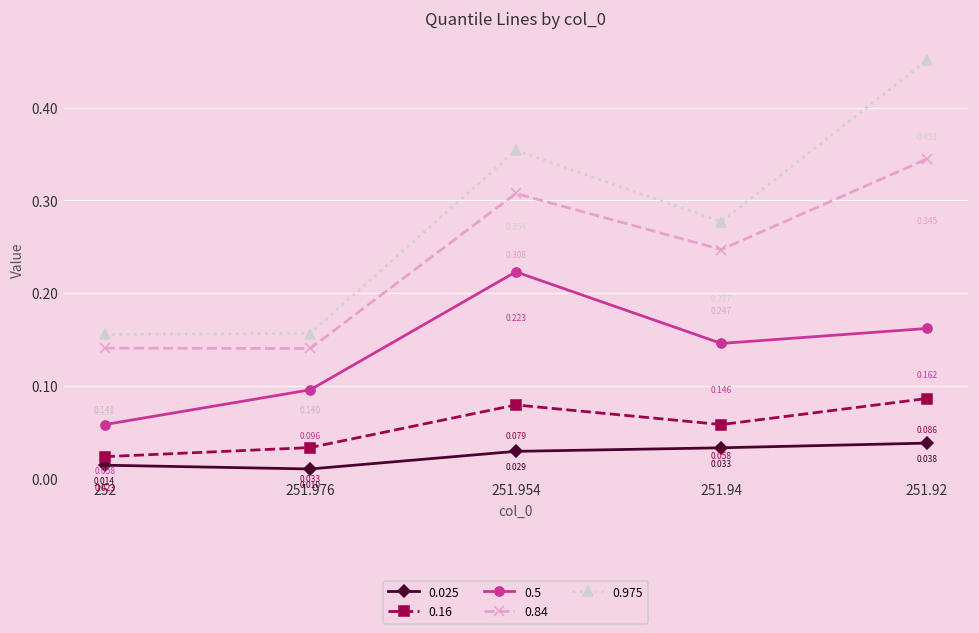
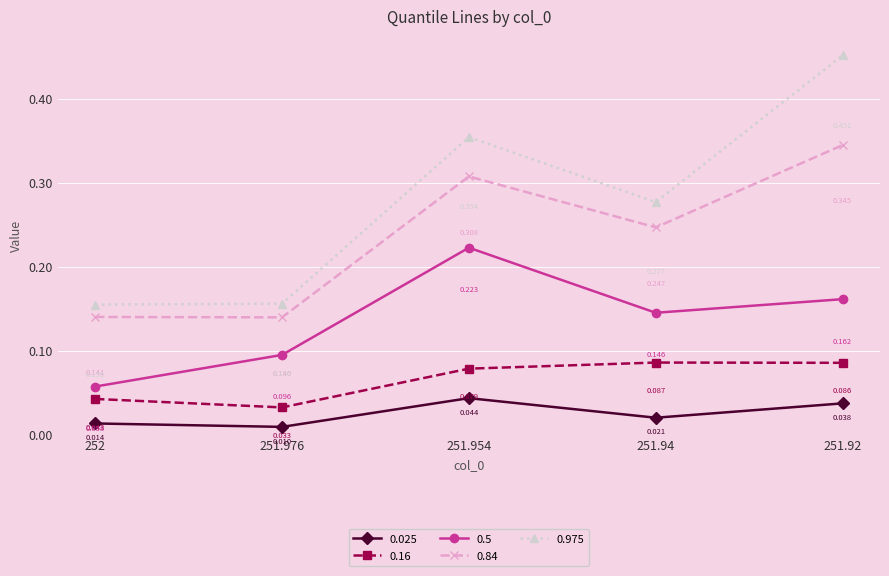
0.16, 252: 0.023 -> 0.043
0.025, 251.954: 0.029 -> 0.044
0.025, 251.94: 0.033 -> 0.021
0.16, 251.94: 0.058 -> 0.087
